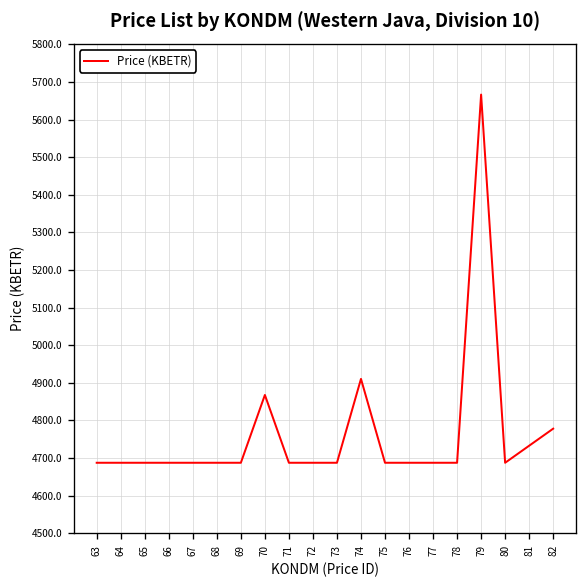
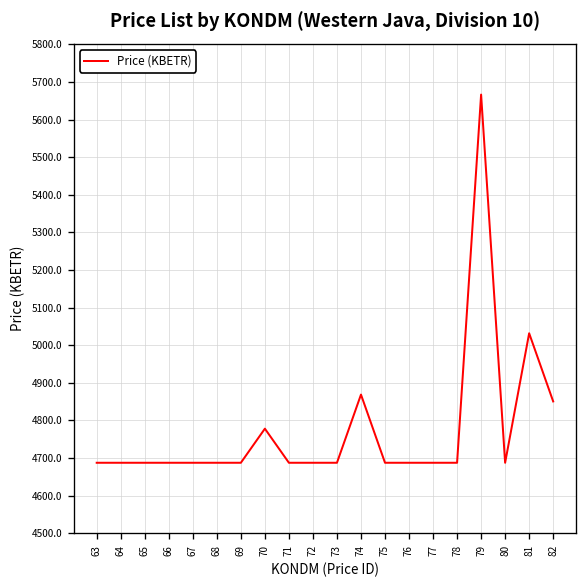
70: 4870 -> 4780
74: 4910 -> 4870
81: 4730 -> 5030
82: 4780 -> 4850
